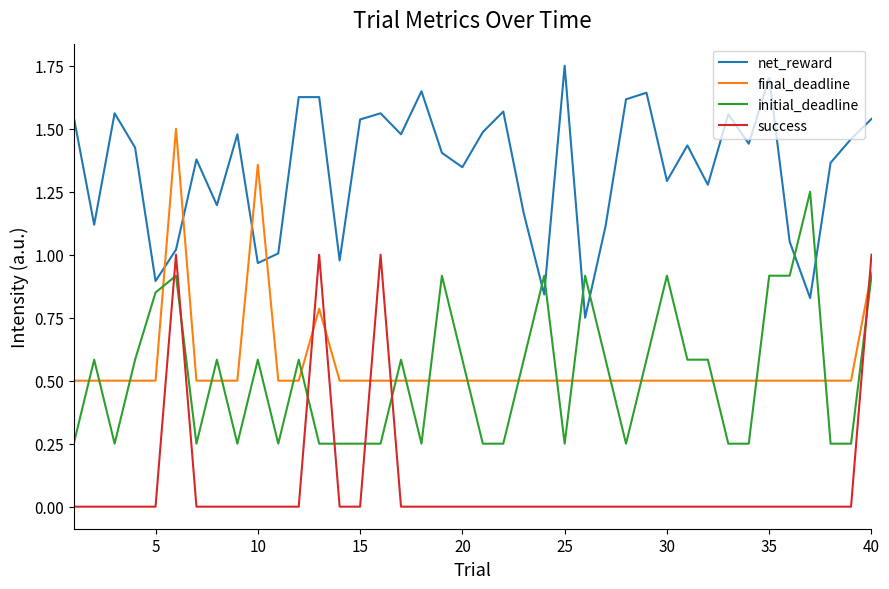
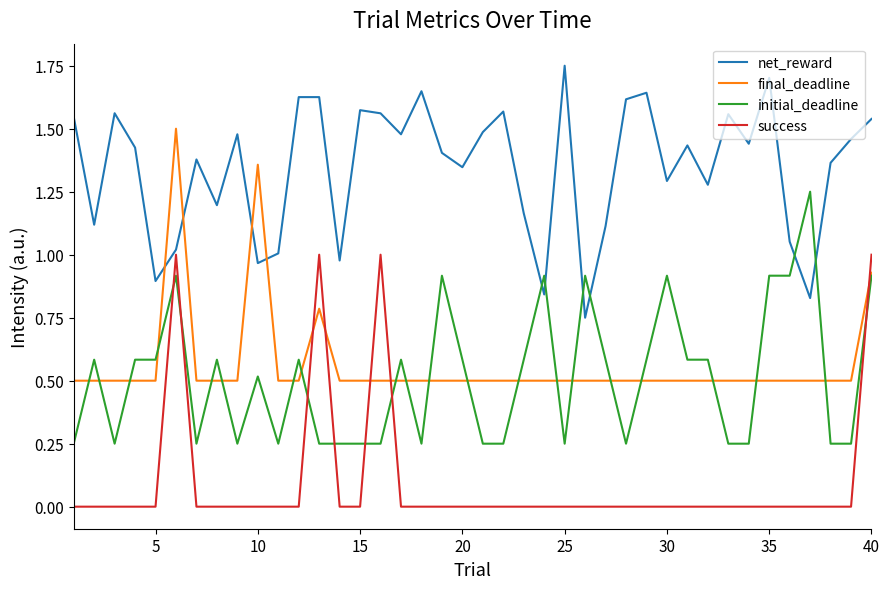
initial_deadline, 5: 0.85 -> 0.58
initial_deadline, 10: 0.58 -> 0.52
net_reward, 15: 1.54 -> 1.57
